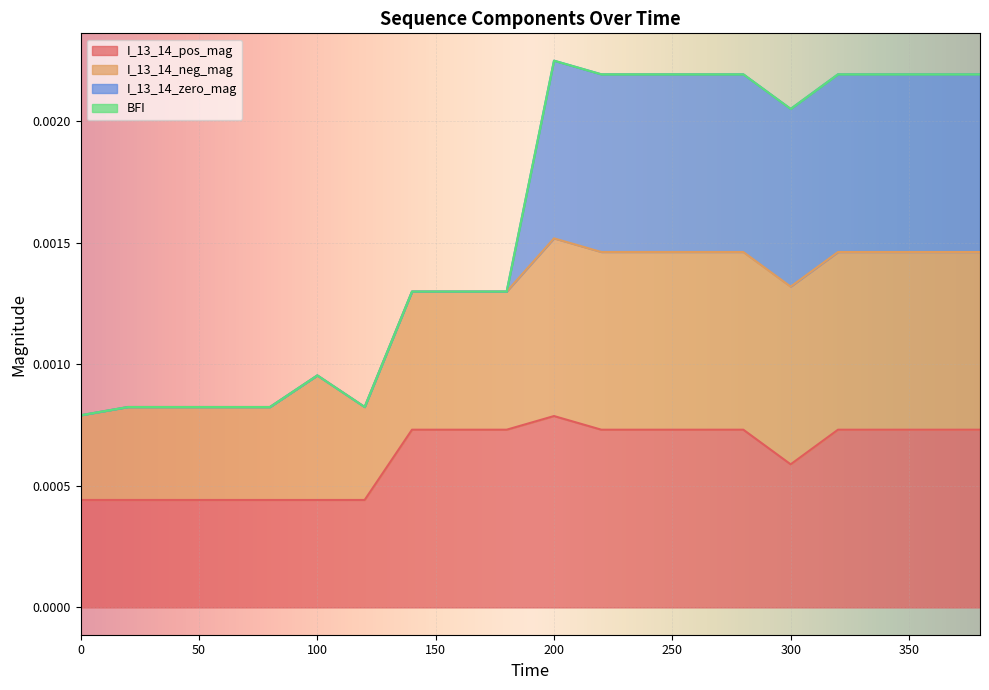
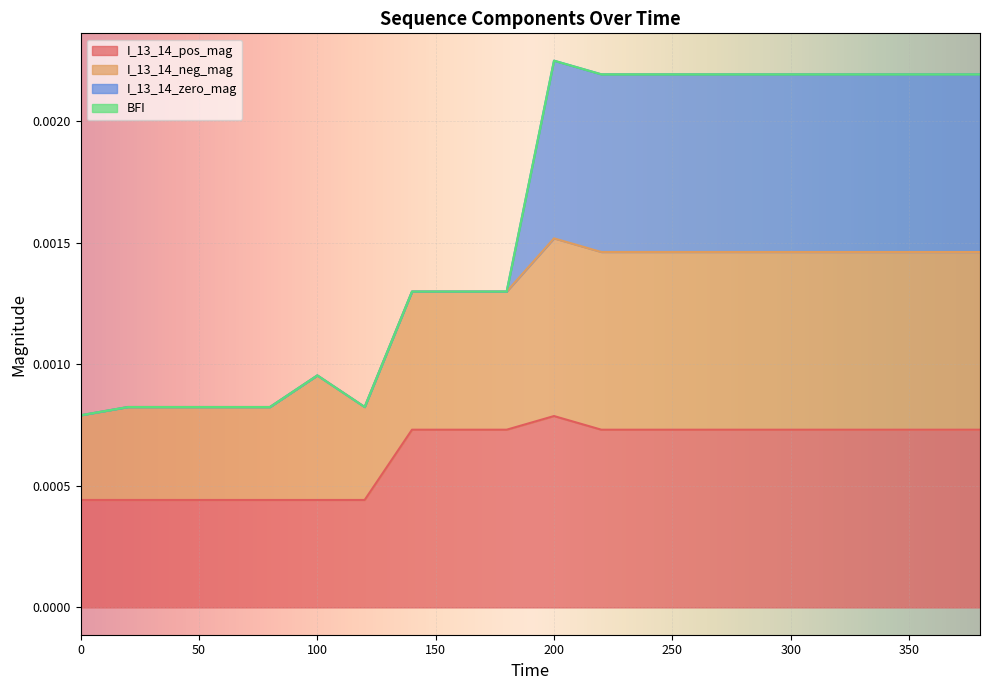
I_13_14_pos_mag, 300: 0.00059 -> 0.00073
